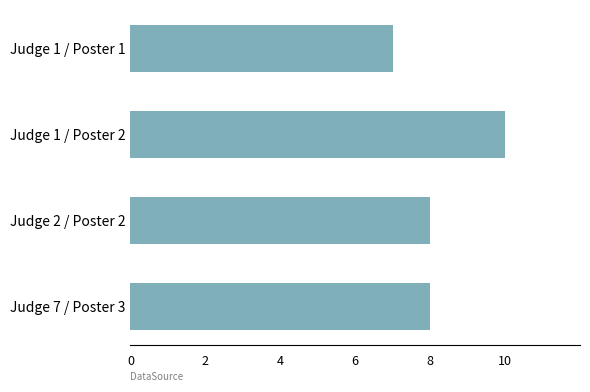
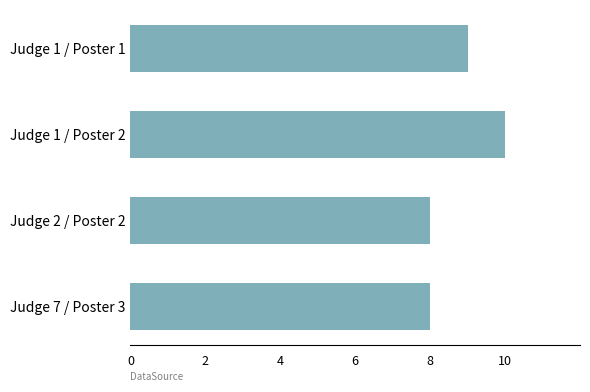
Judge 1 / Poster 1: 7 -> 9
